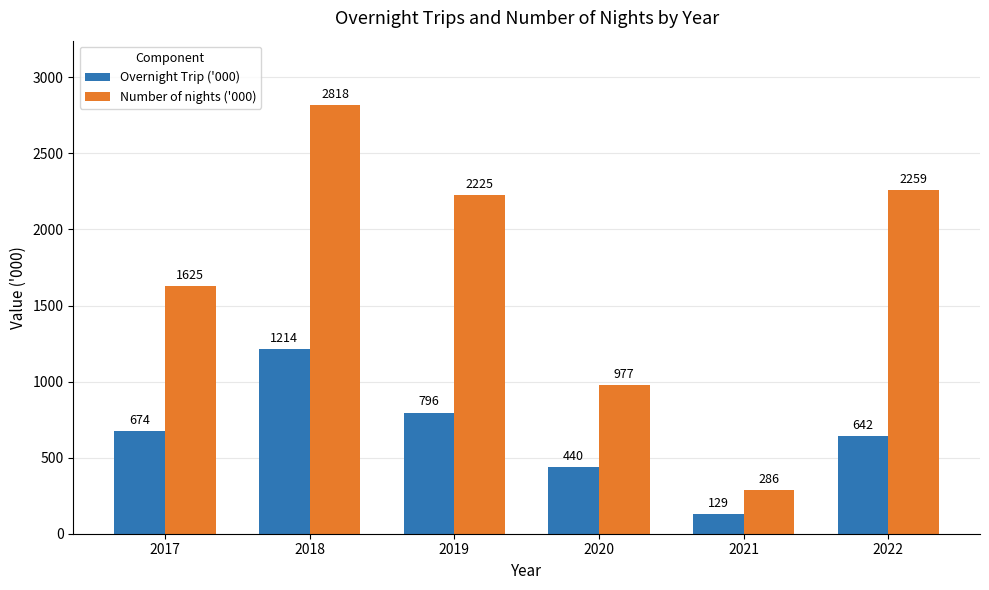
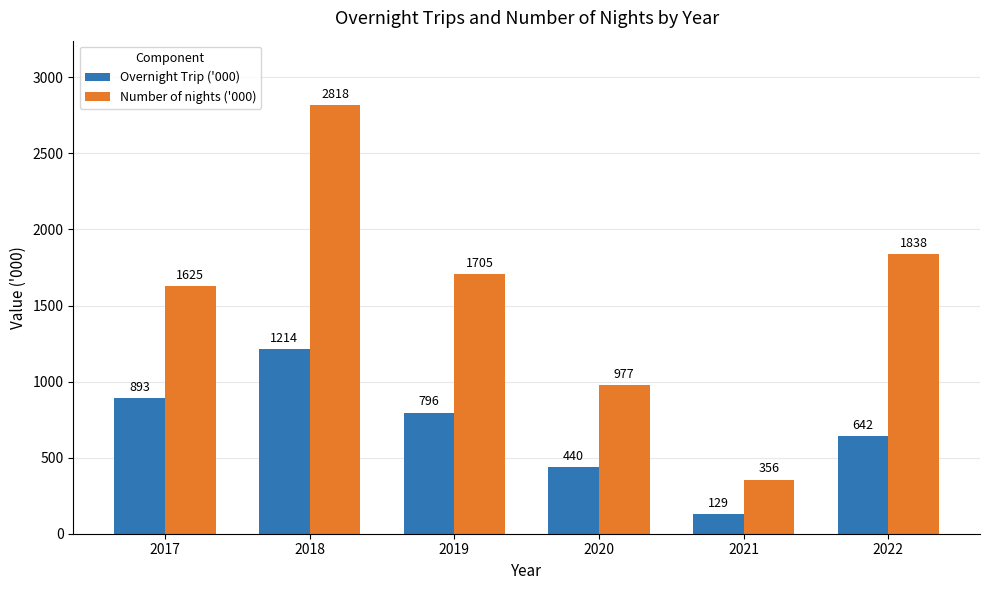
Overnight Trip ('000), 2017: 674 -> 893
Number of nights ('000), 2019: 2225 -> 1705
Number of nights ('000), 2021: 286 -> 356
Number of nights ('000), 2022: 2259 -> 1838
